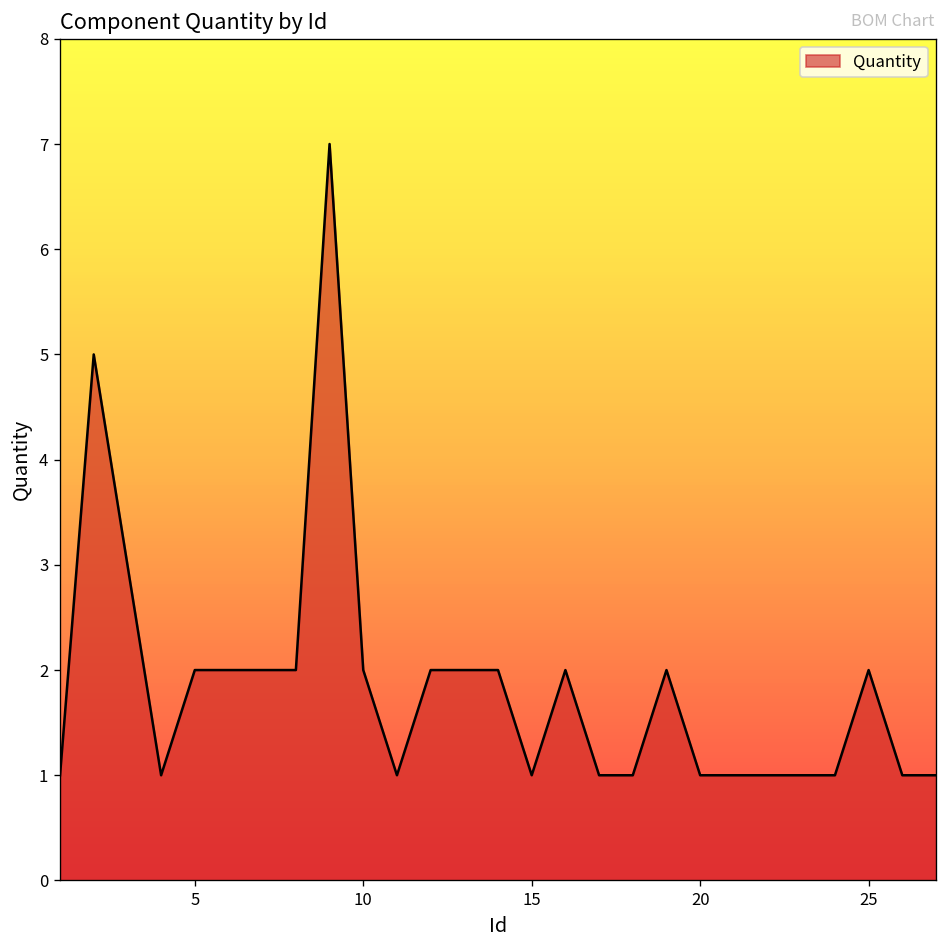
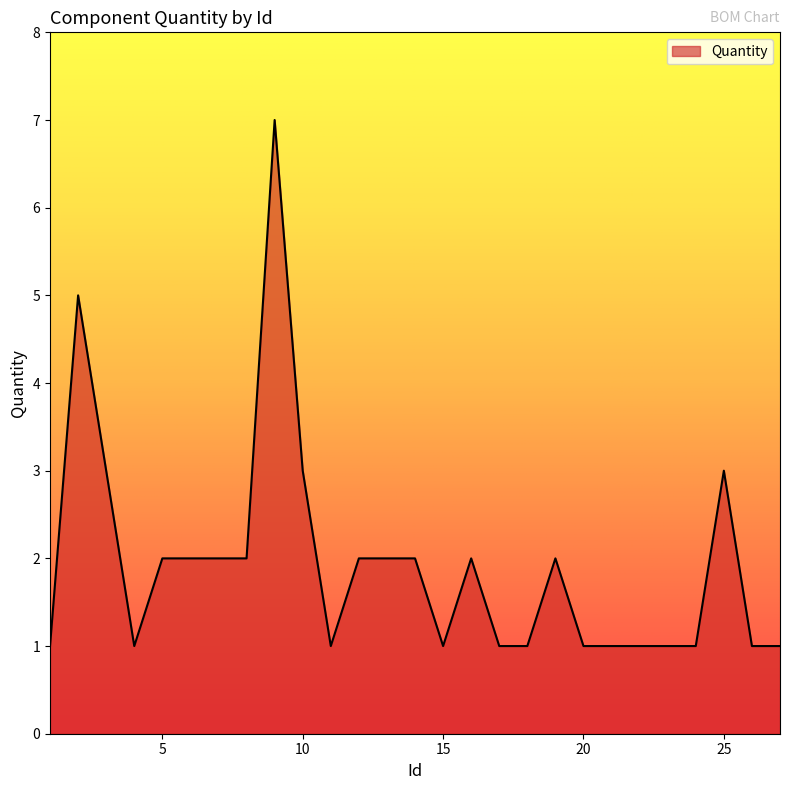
10: 2 -> 3
25: 2 -> 3
